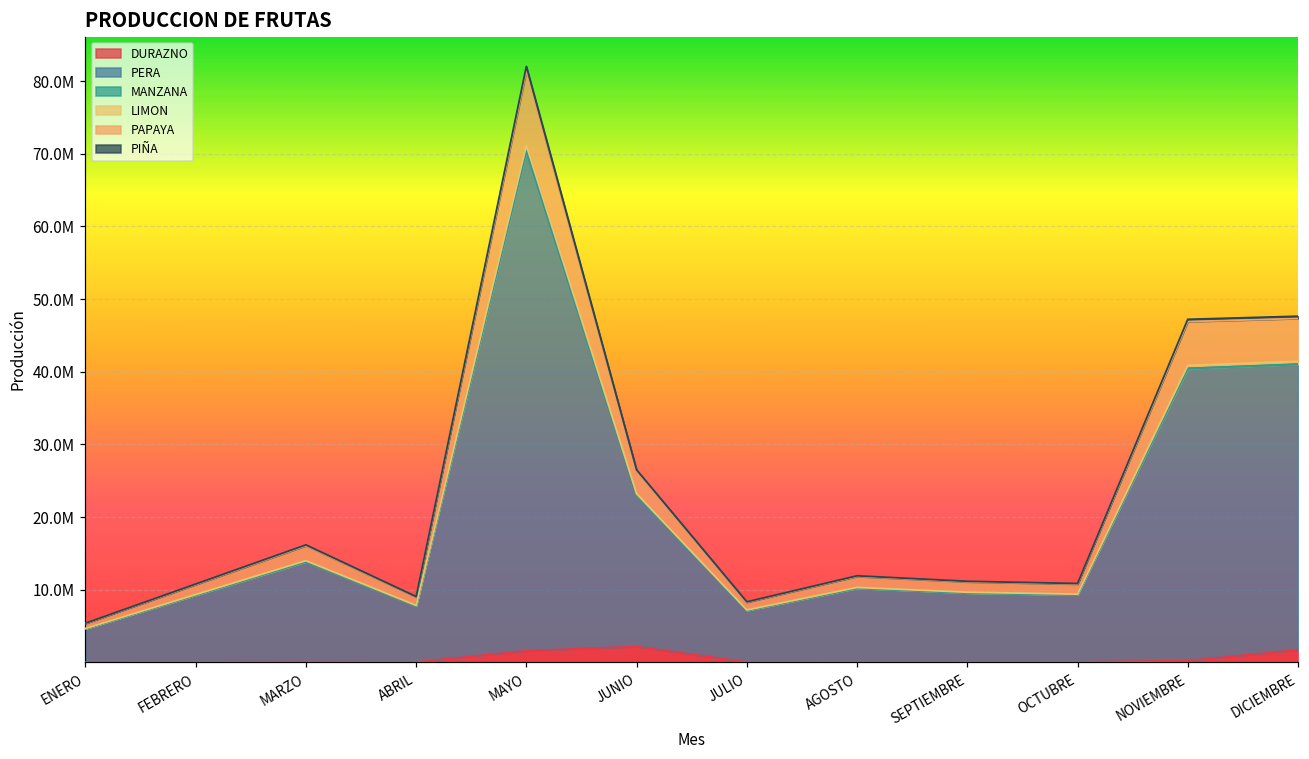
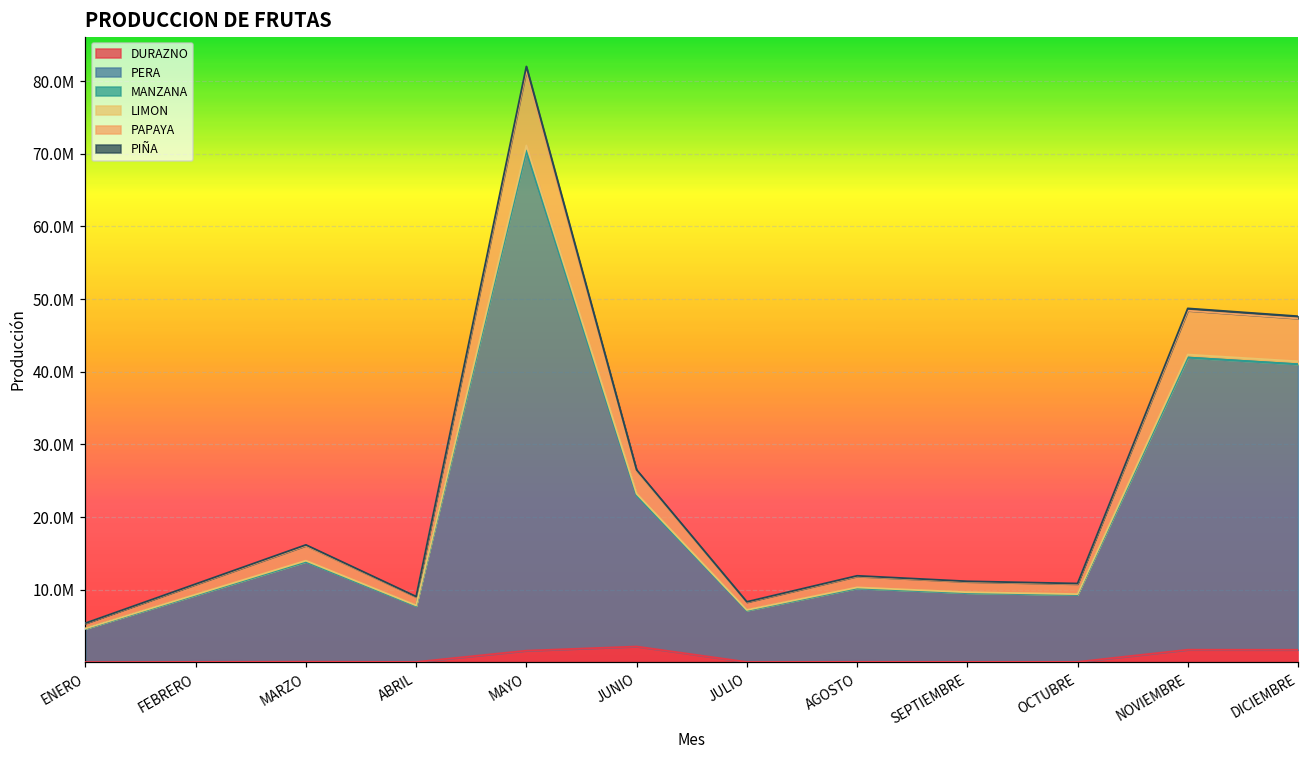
DURAZNO, NOVIEMBRE: 0 -> 2000000
